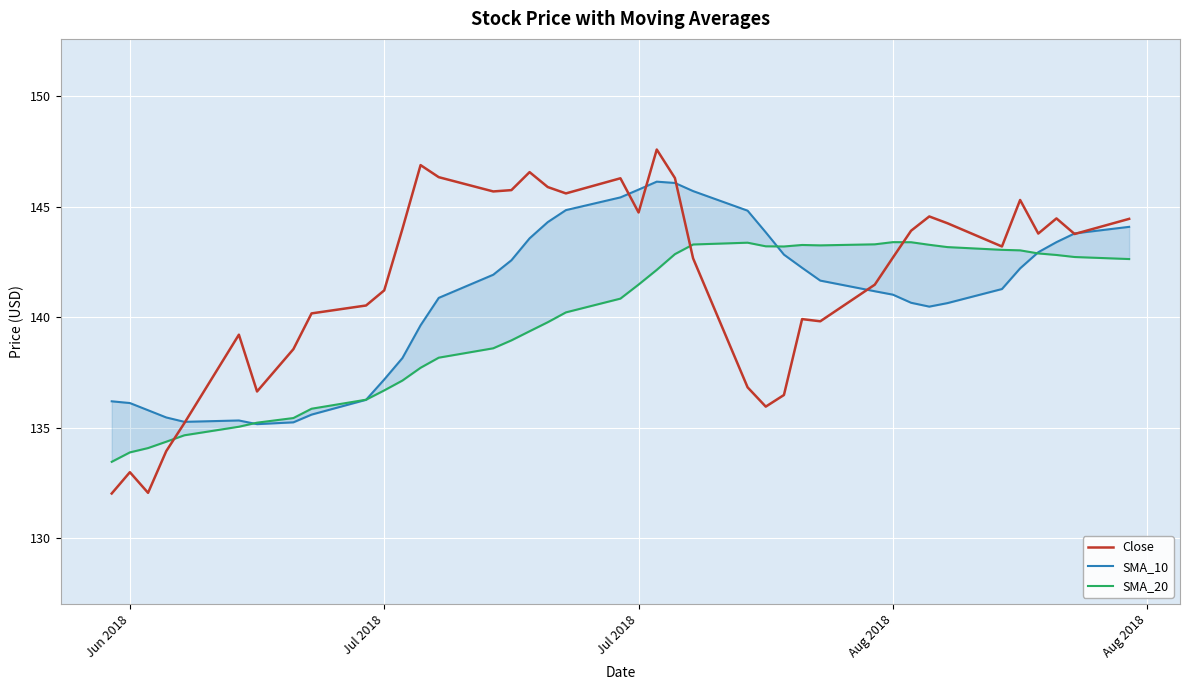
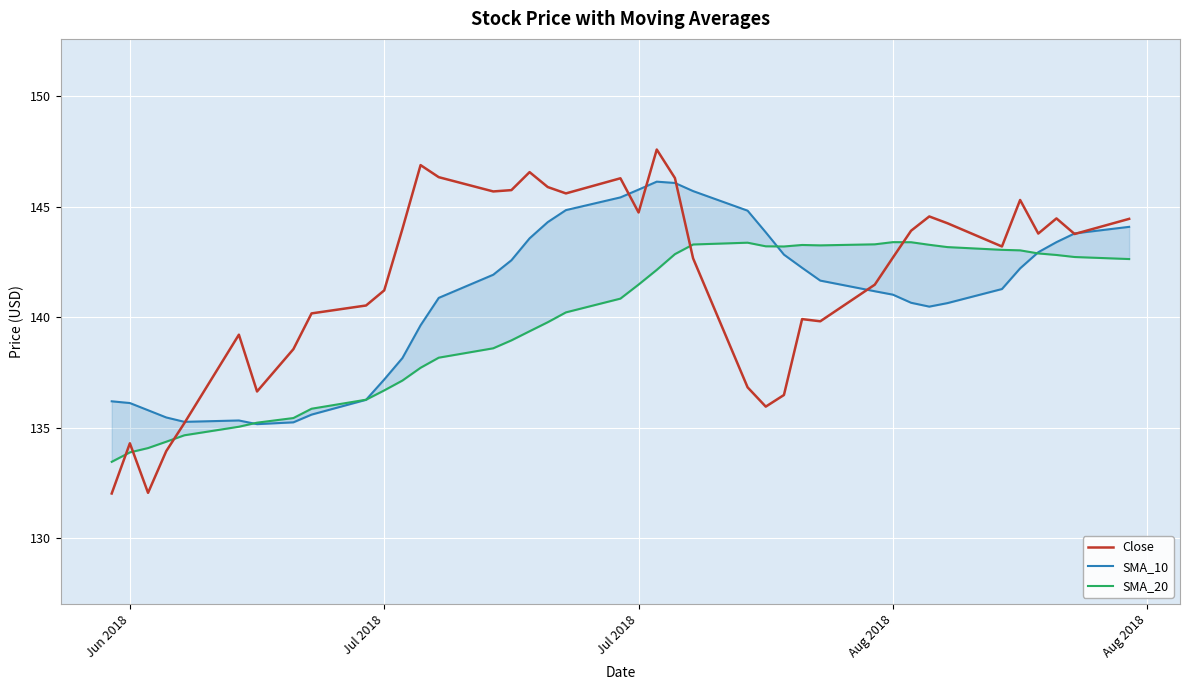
Close, Jun 2018: 133.0 -> 134.3
